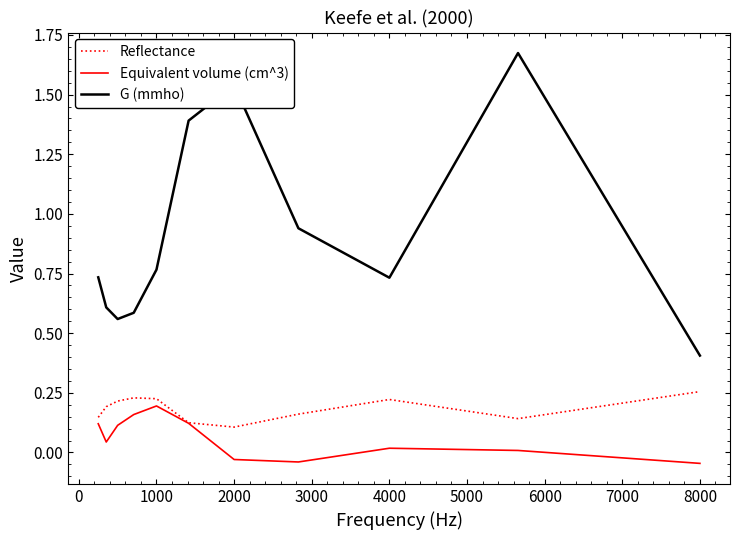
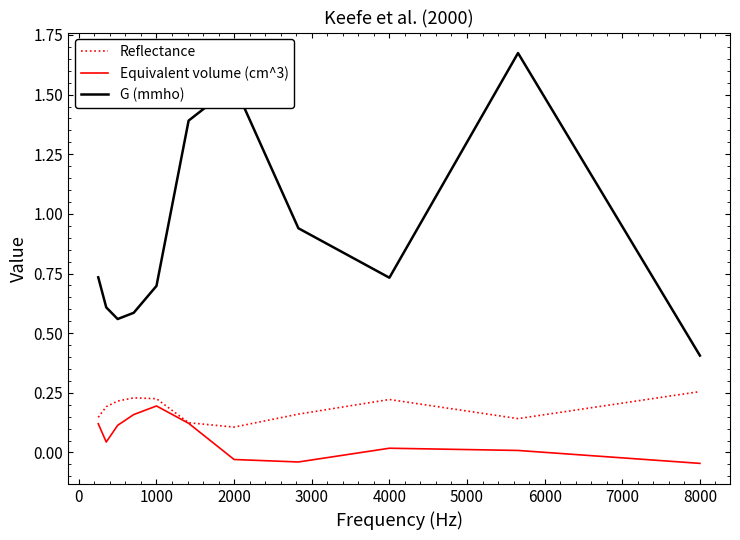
G (mmho), 1000: 0.77 -> 0.70
